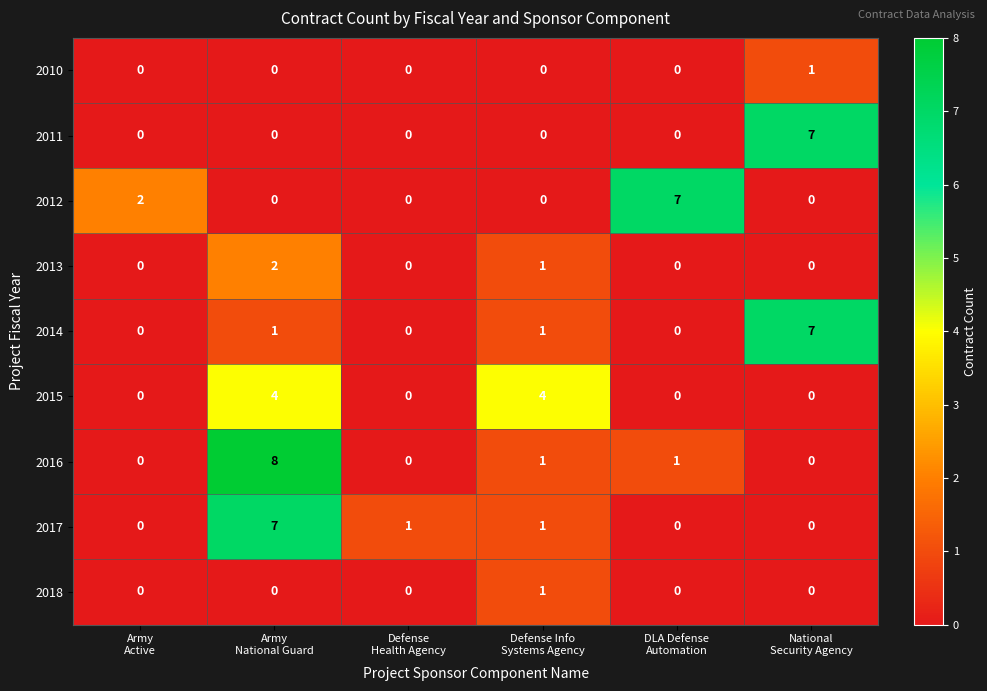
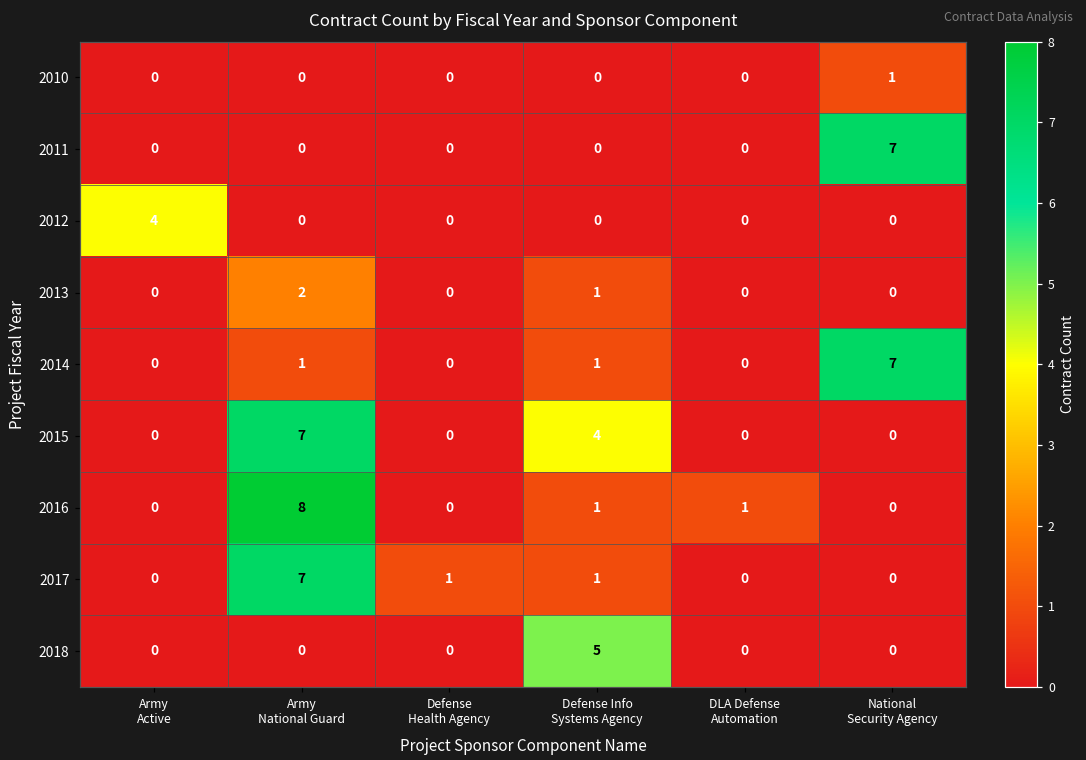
2012, Army Active: 2 -> 4
2012, DLA Defense Automation: 7 -> 0
2015, Army National Guard: 4 -> 7
2018, Defense Info Systems Agency: 1 -> 5
